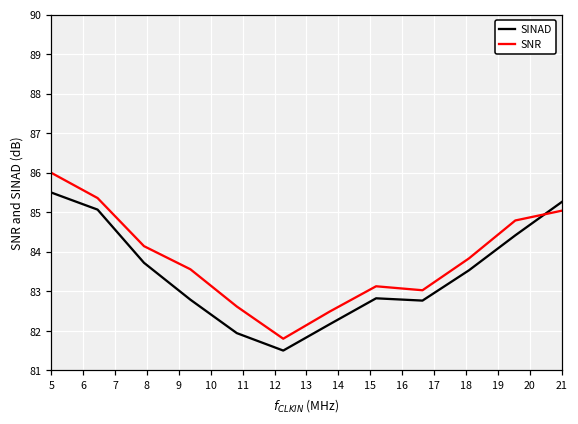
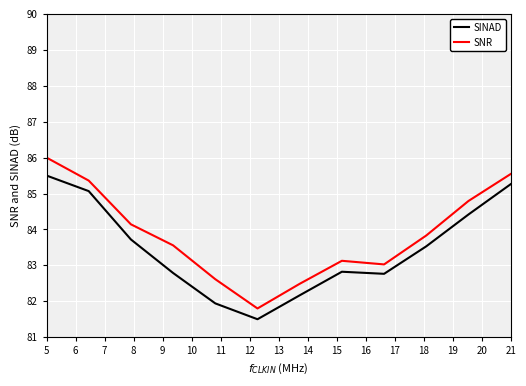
SNR, 21: 85.0 -> 85.5
